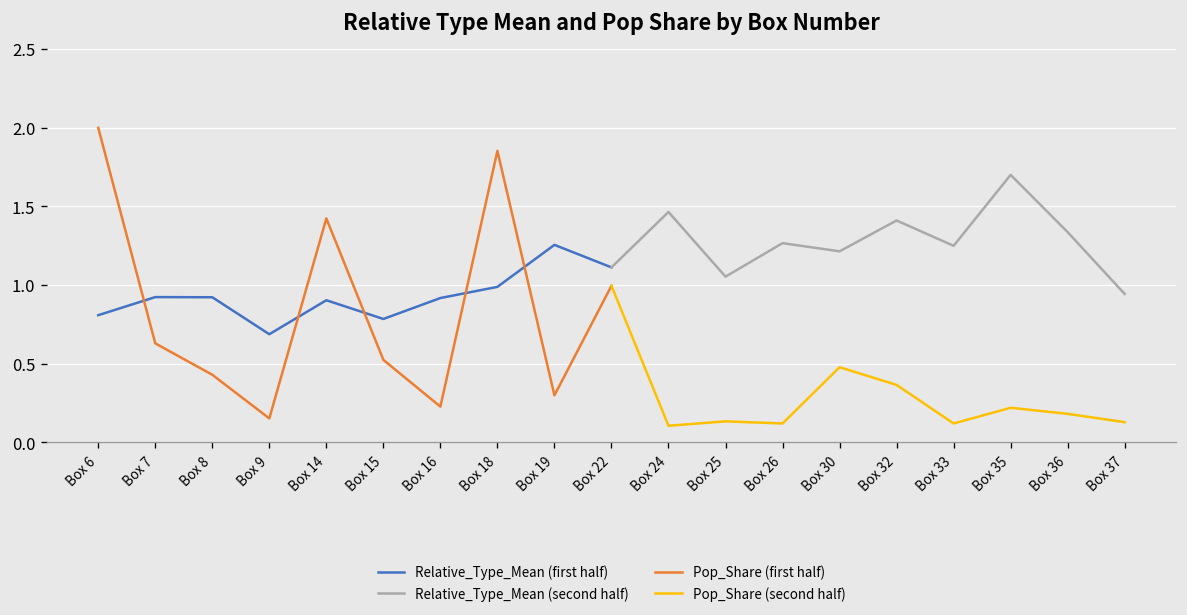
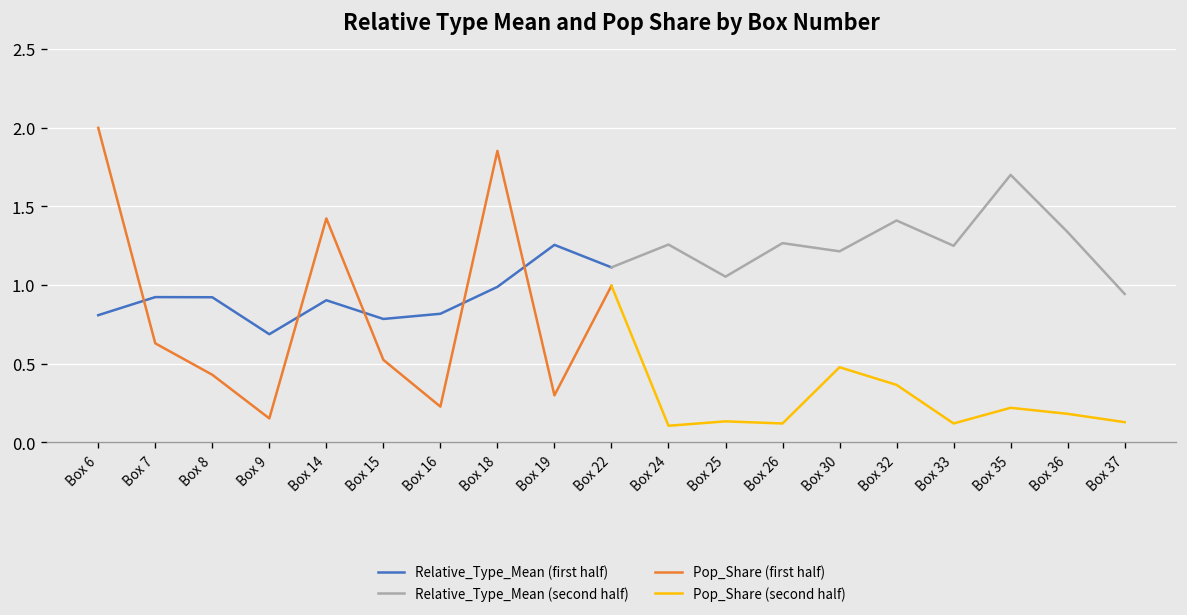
Relative_Type_Mean (first half), Box 16: 0.92 -> 0.82
Relative_Type_Mean (second half), Box 24: 1.47 -> 1.26
